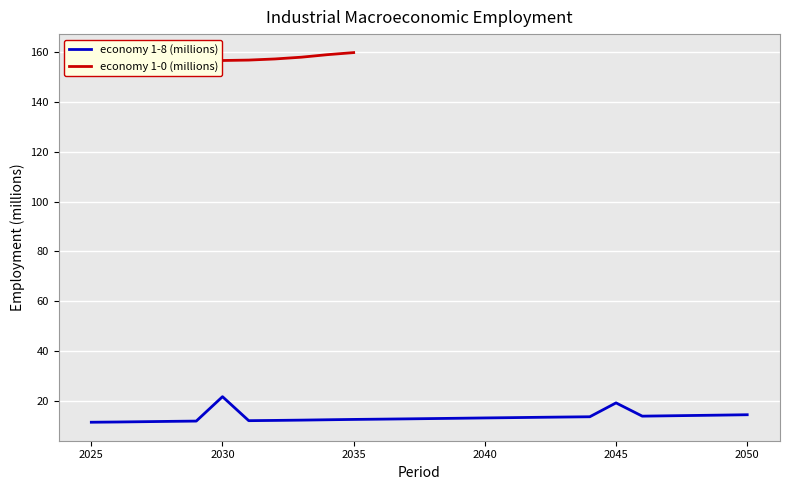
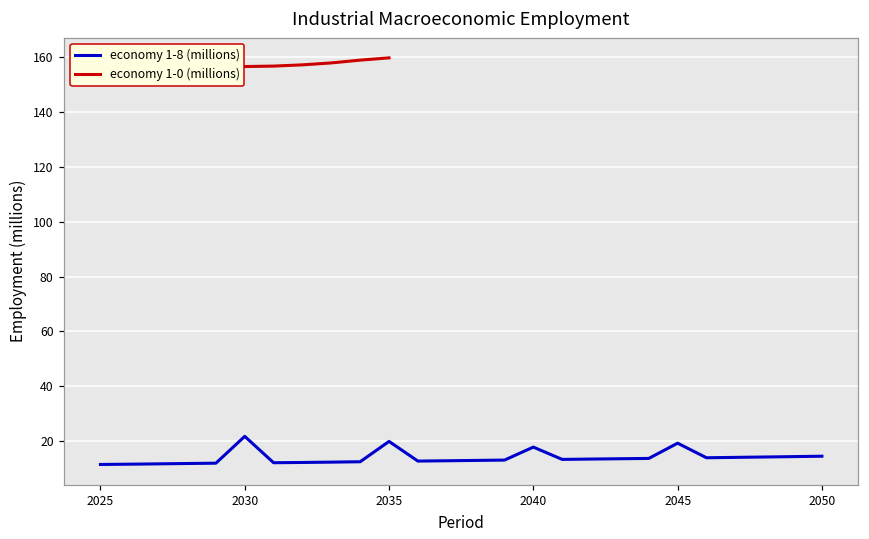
economy 1-8 (millions), 2035: 13 -> 20
economy 1-8 (millions), 2040: 13 -> 18
